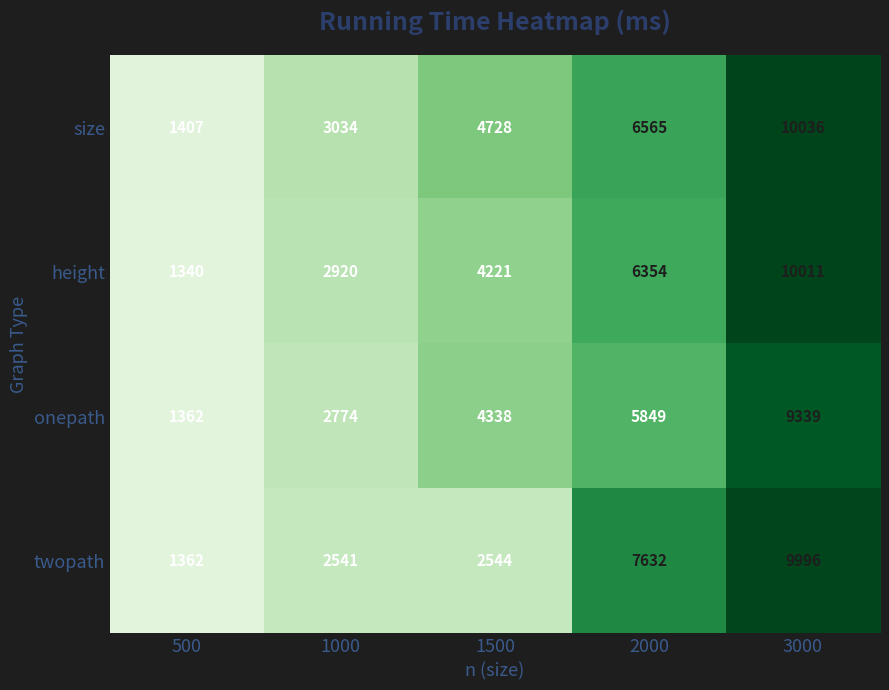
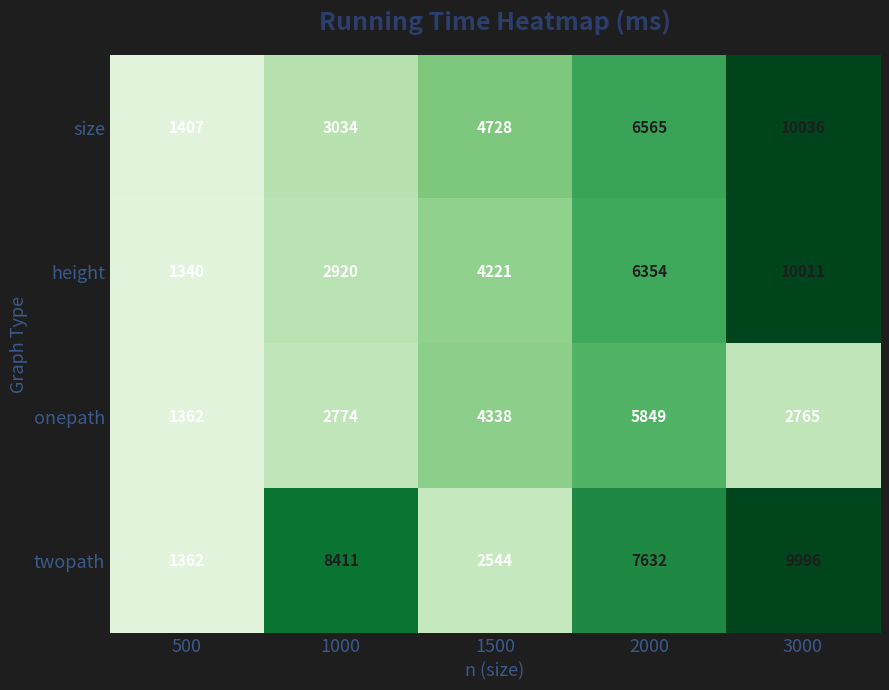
onepath, 3000: 9339 -> 2765
twopath, 1000: 2541 -> 8411
